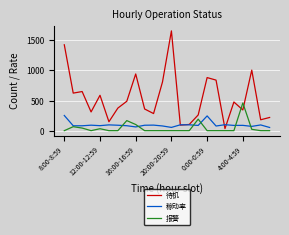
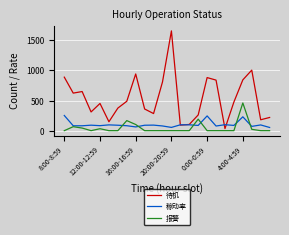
待机, 8:00-8:59: 1400 -> 900
待机, 12:00-12:59: 600 -> 500
待机, 4:00-4:59: 300 -> 800
稼动率, 4:00-4:59: 100 -> 200
